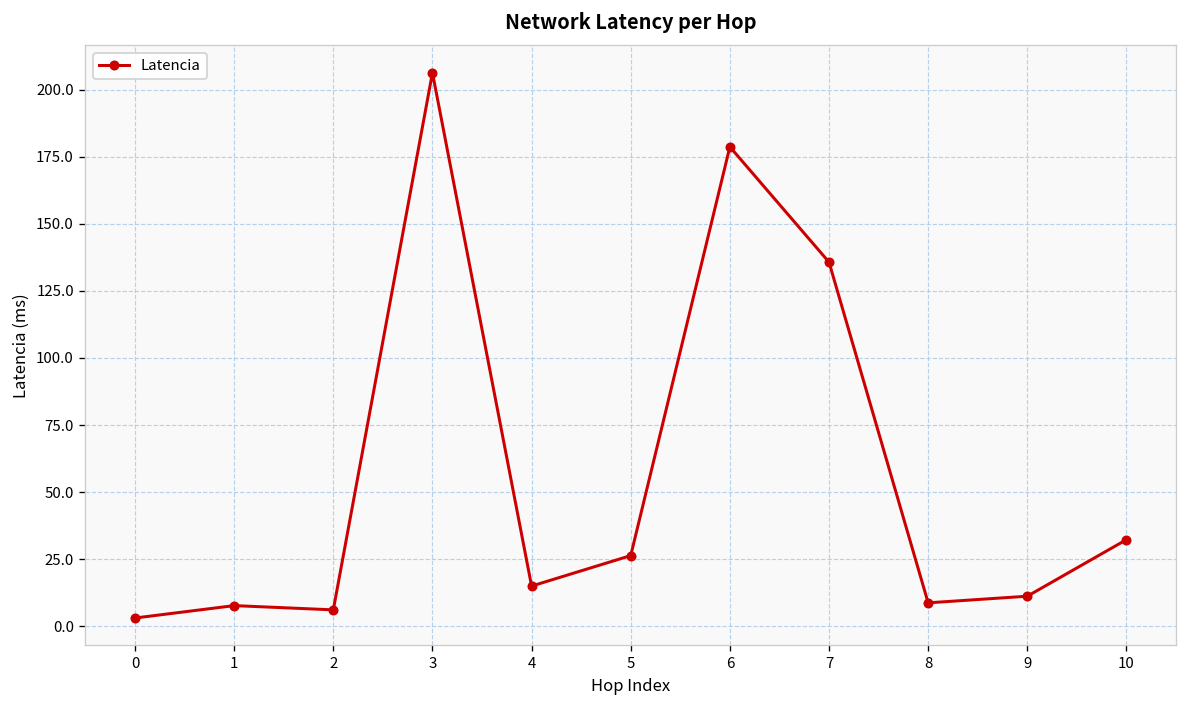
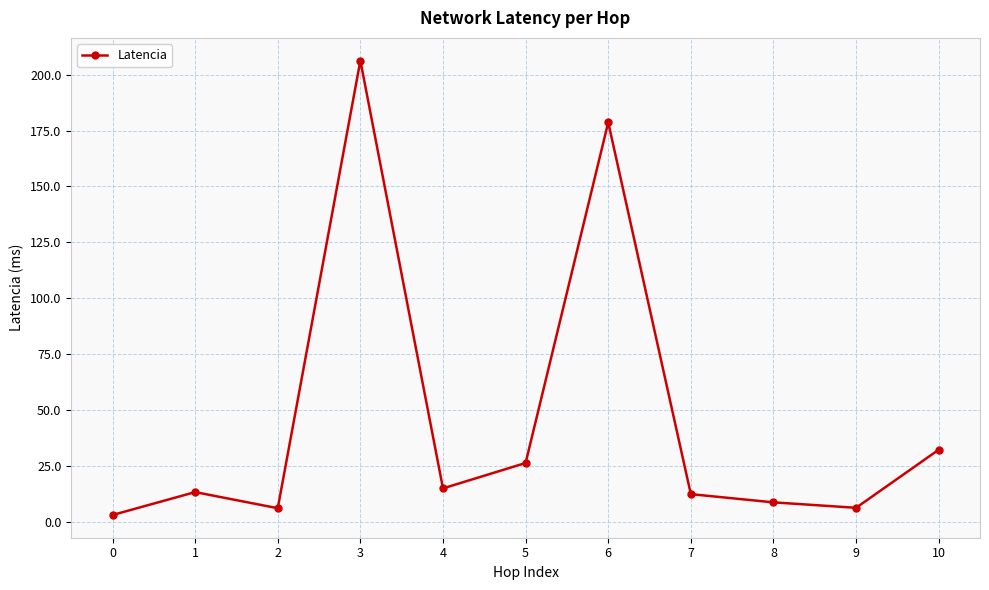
1: 8 -> 13
7: 136 -> 12
9: 11 -> 6
